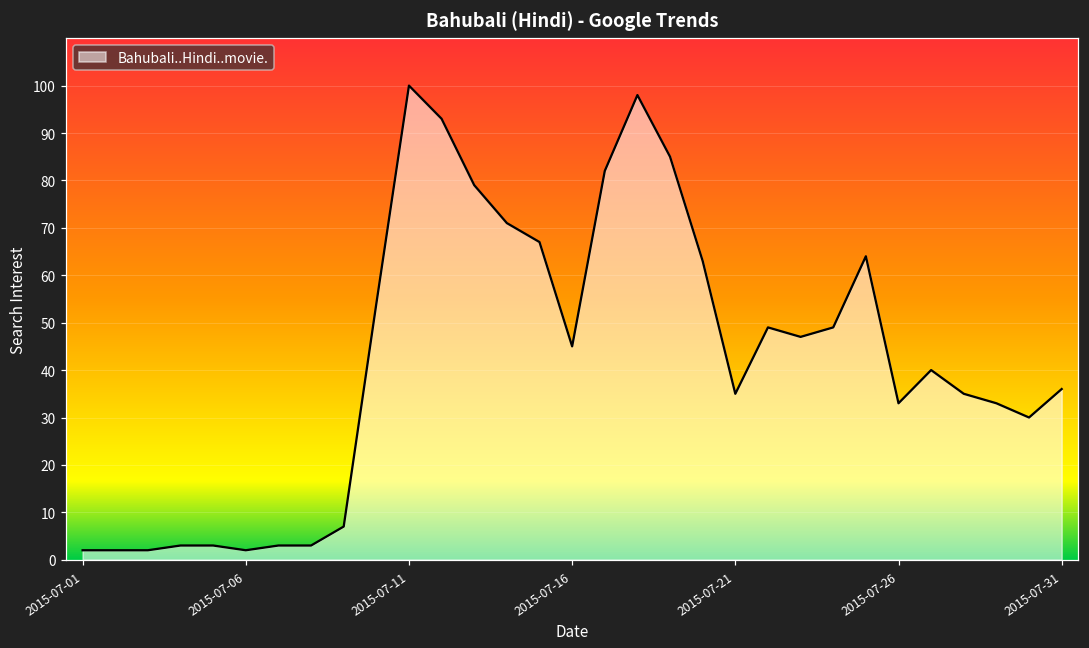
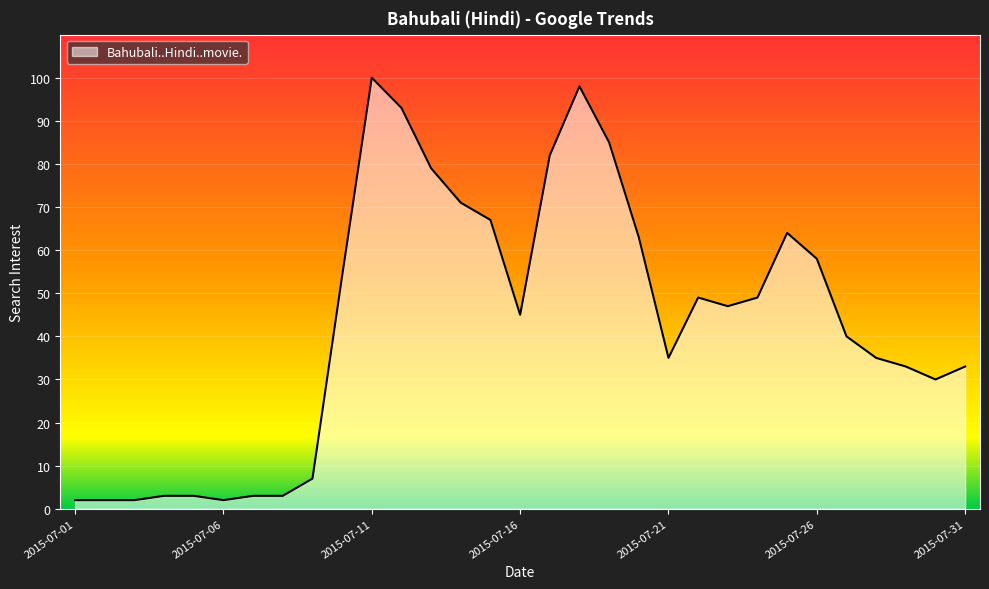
2015-07-26: 33 -> 58
2015-07-31: 36 -> 33
